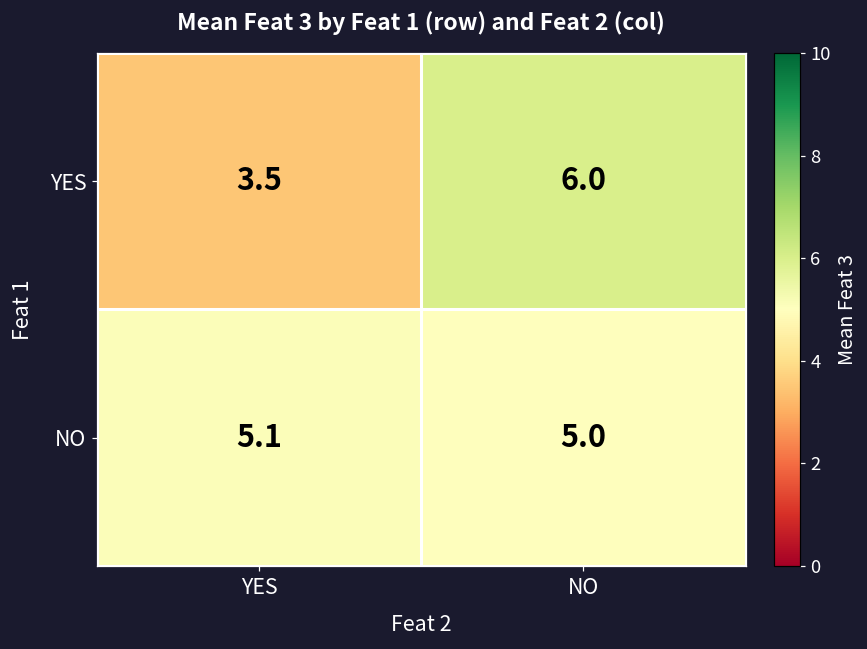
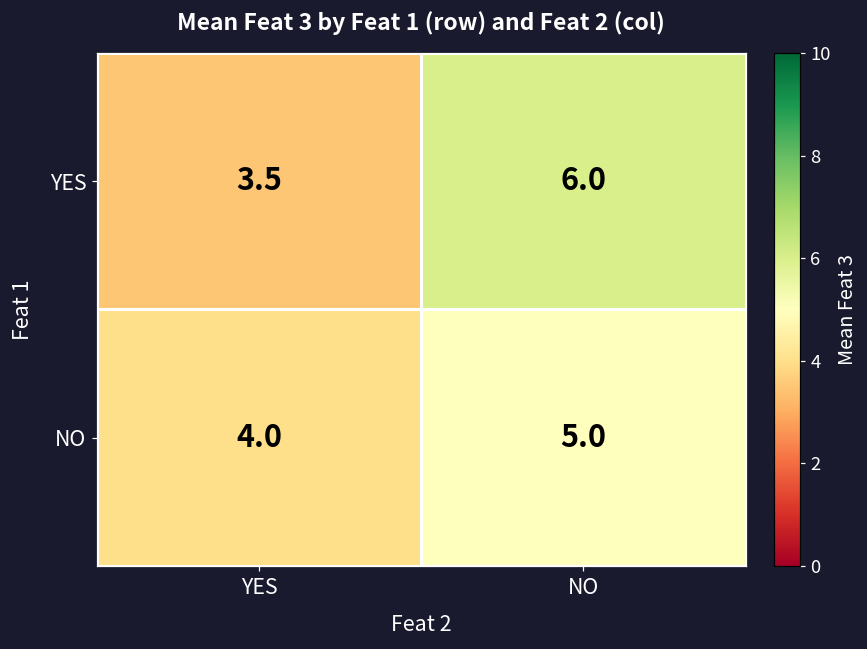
NO, YES: 5.1 -> 4.0
